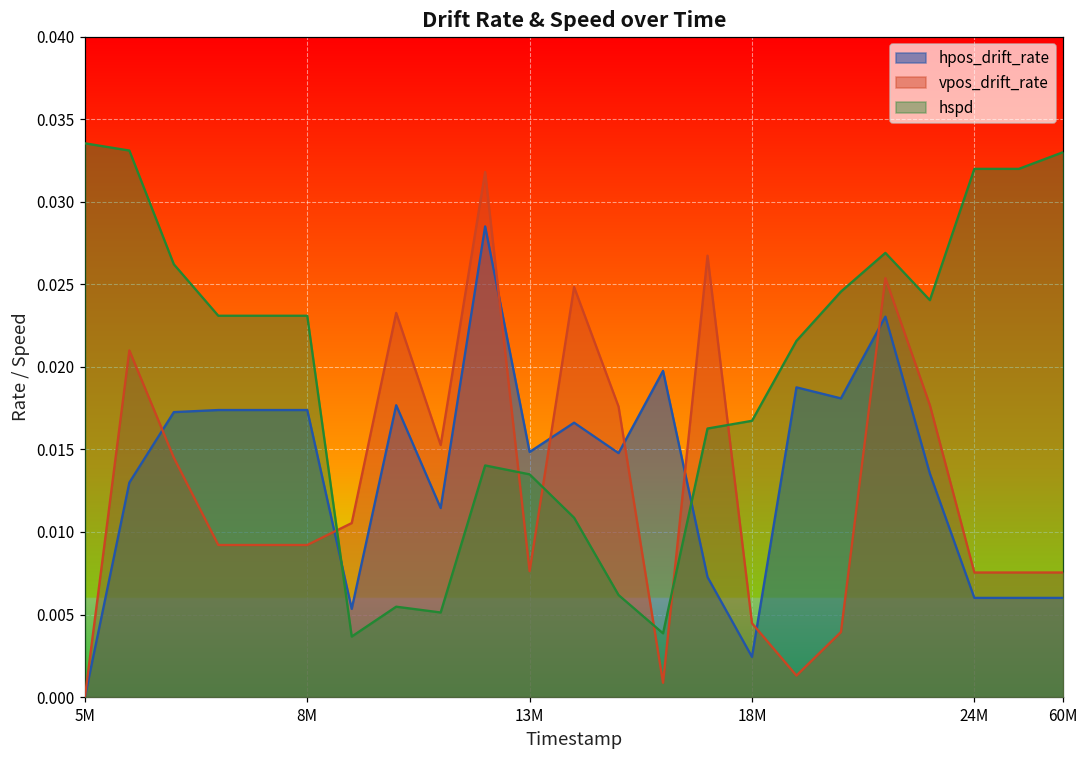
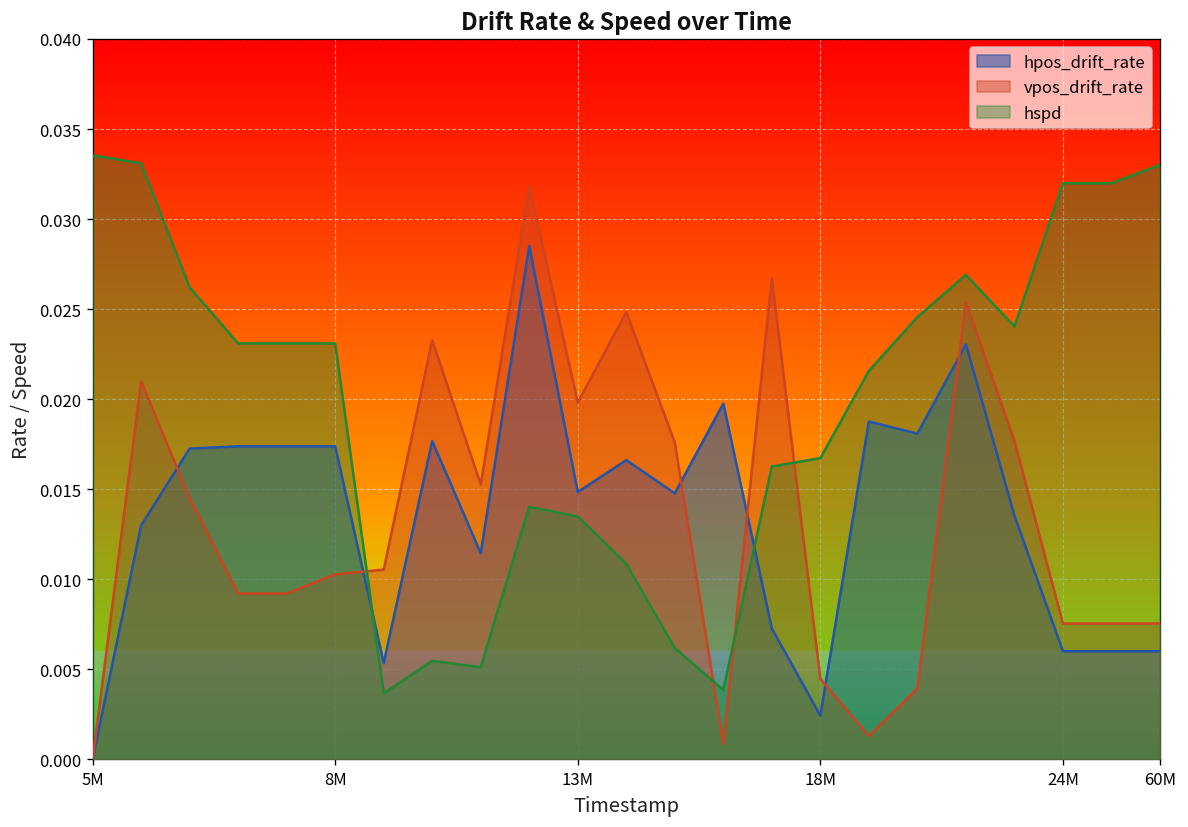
vpos_drift_rate, 8M: 0.0092 -> 0.0103
vpos_drift_rate, 13M: 0.0076 -> 0.0198
